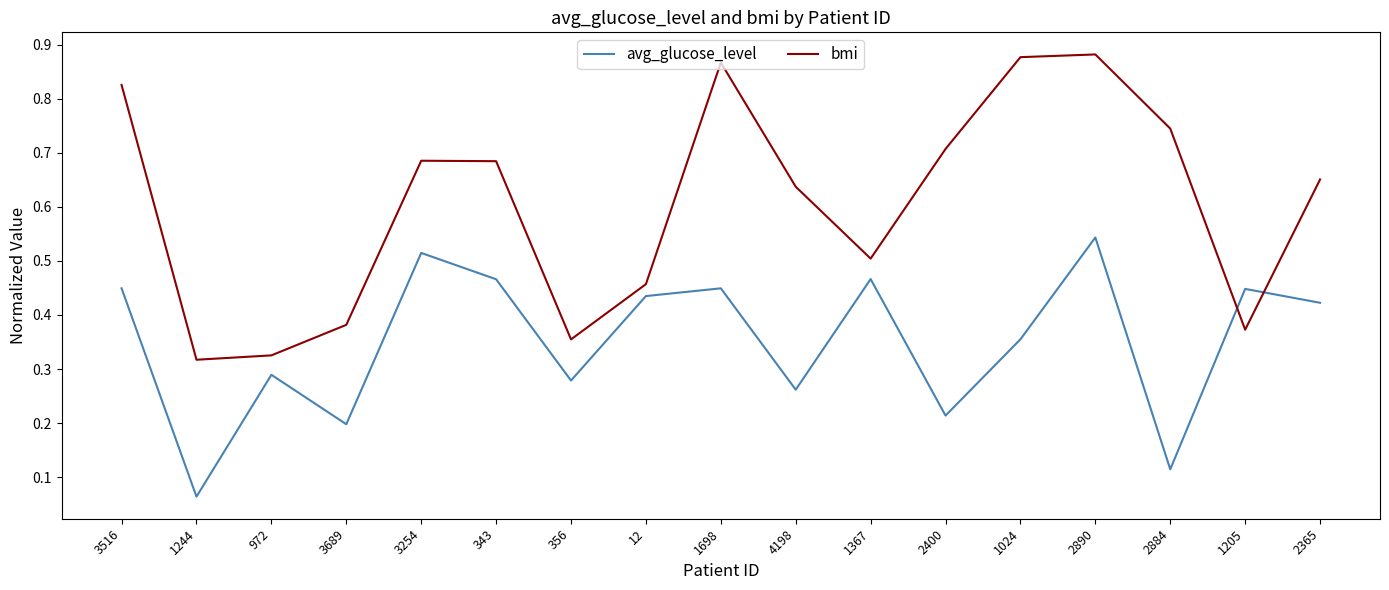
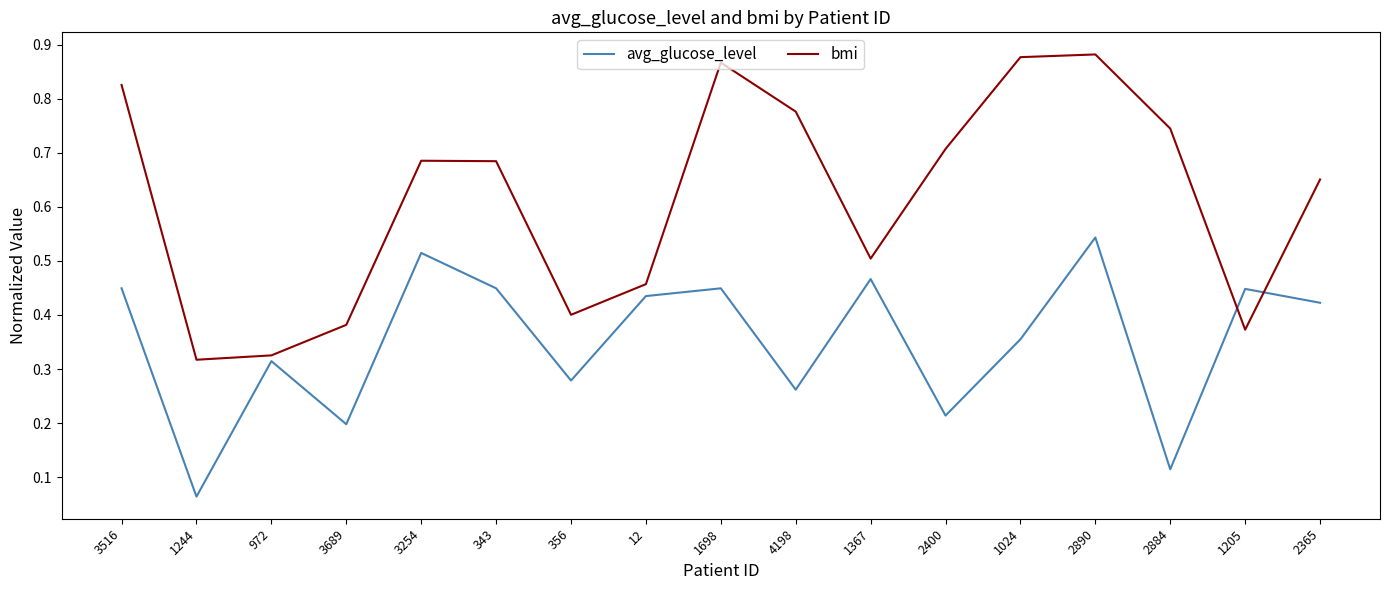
avg_glucose_level, 972: 0.29 -> 0.31
avg_glucose_level, 343: 0.47 -> 0.45
bmi, 356: 0.35 -> 0.40
bmi, 4198: 0.64 -> 0.78
